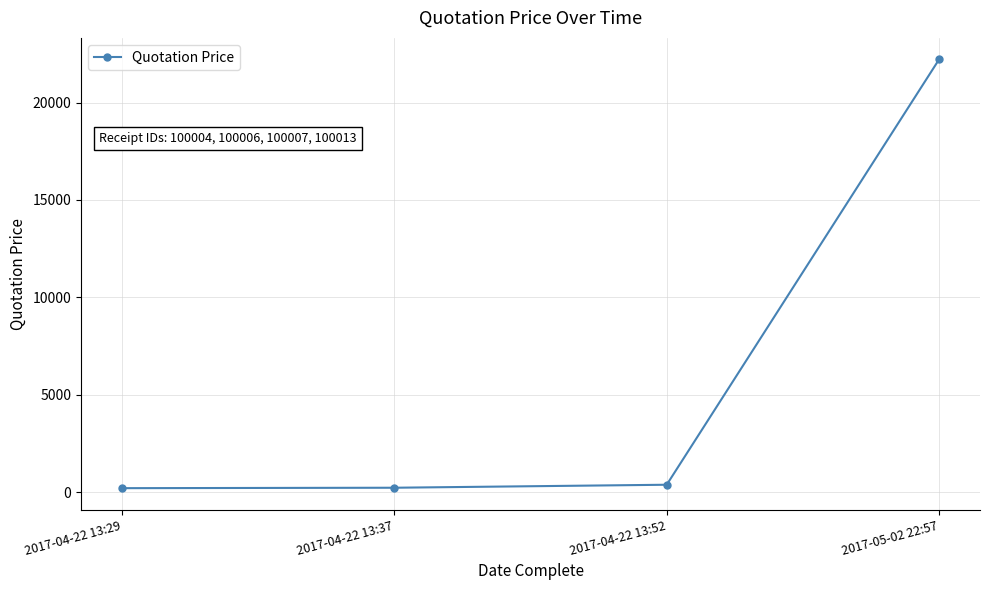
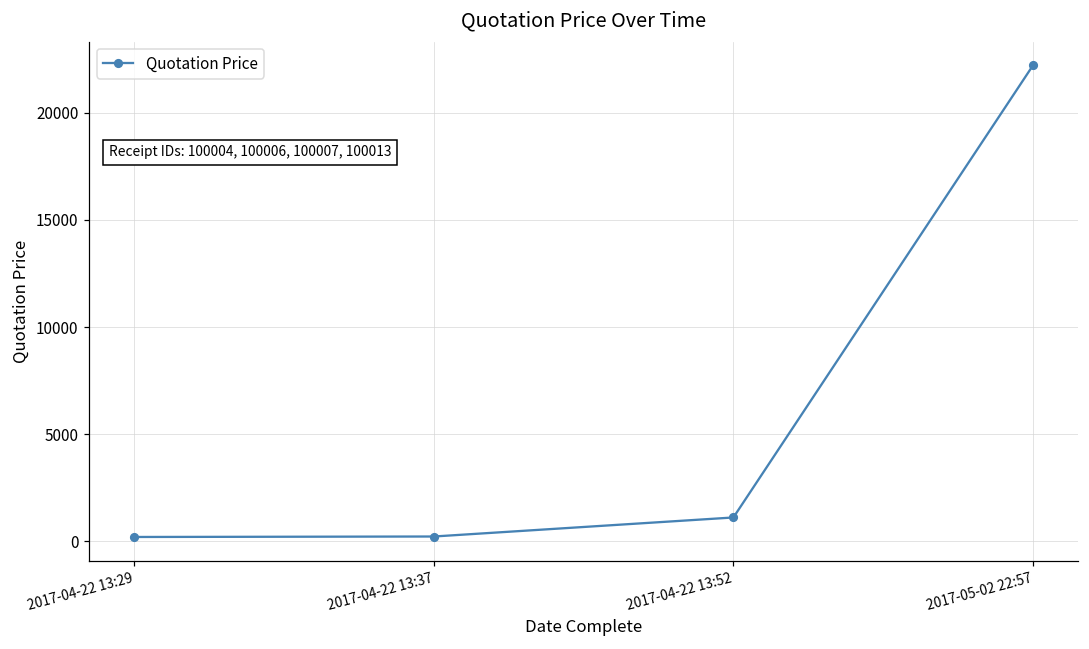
2017-04-22 13:52: 400 -> 1100
